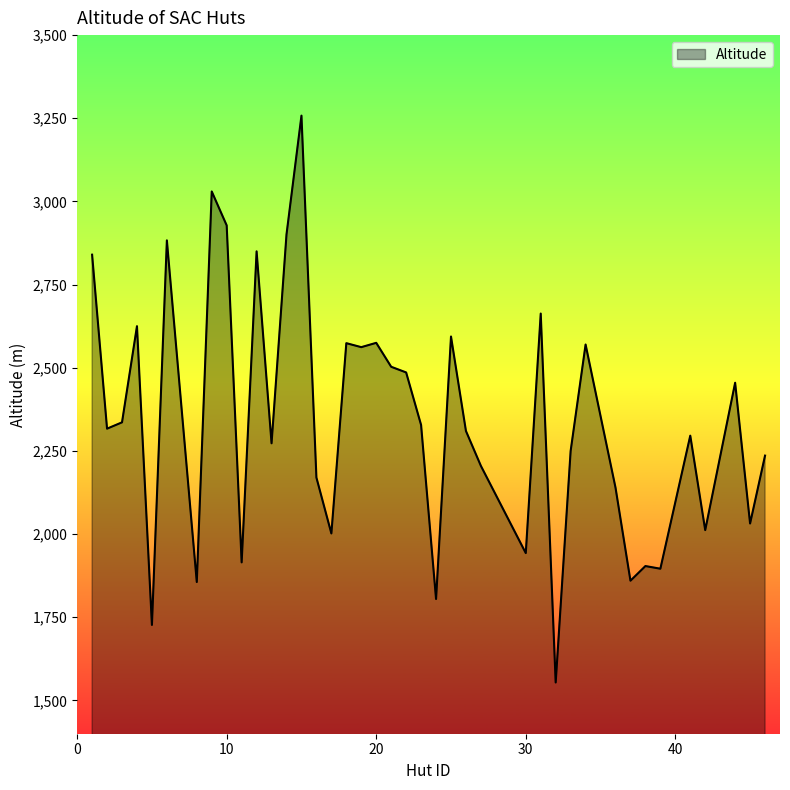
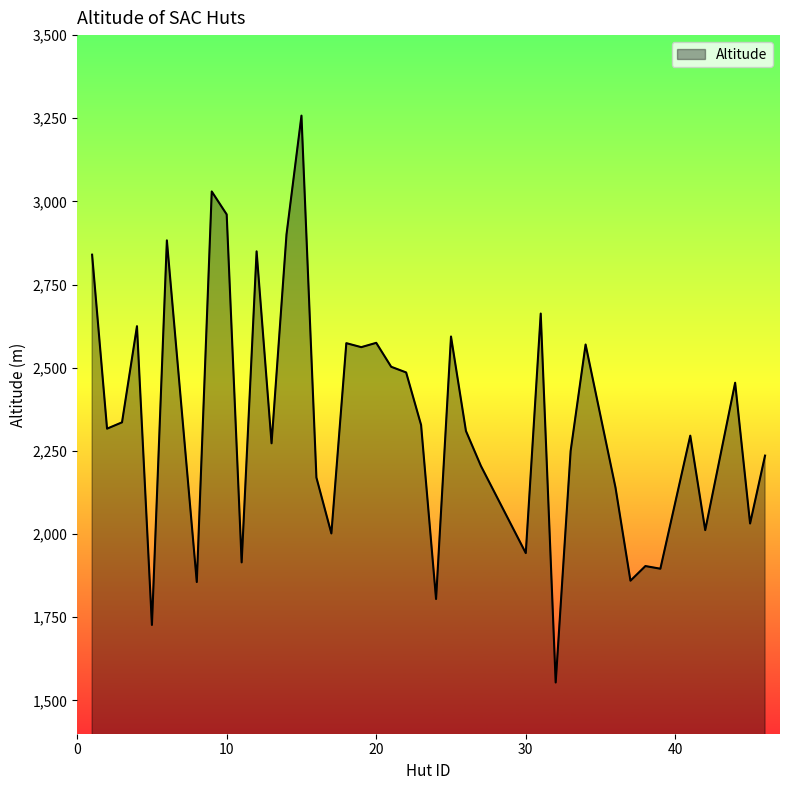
10: 2,930 -> 2,960
